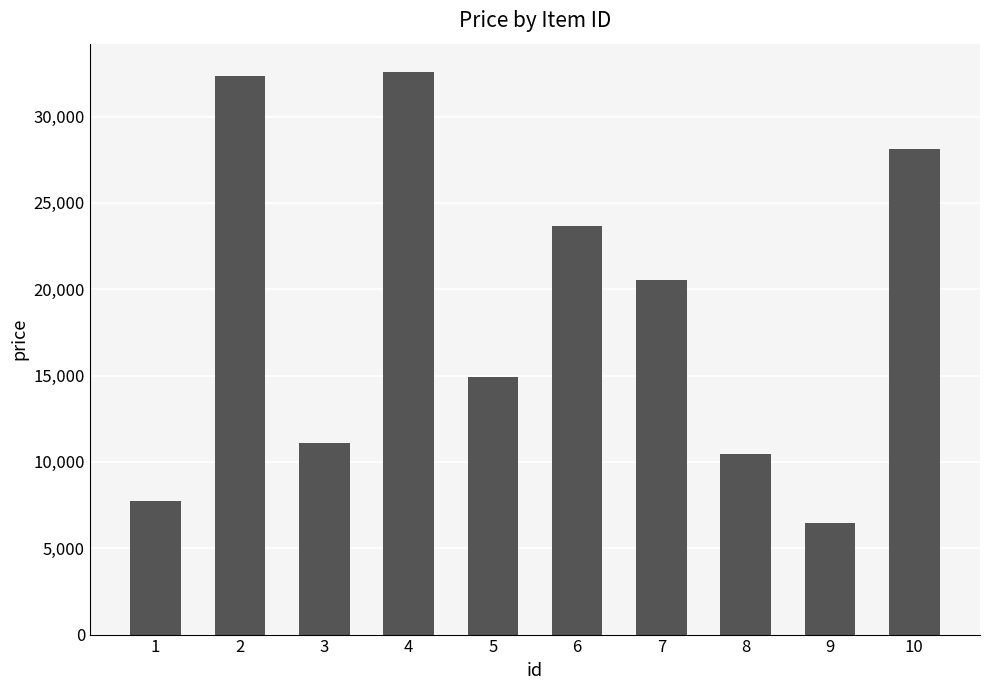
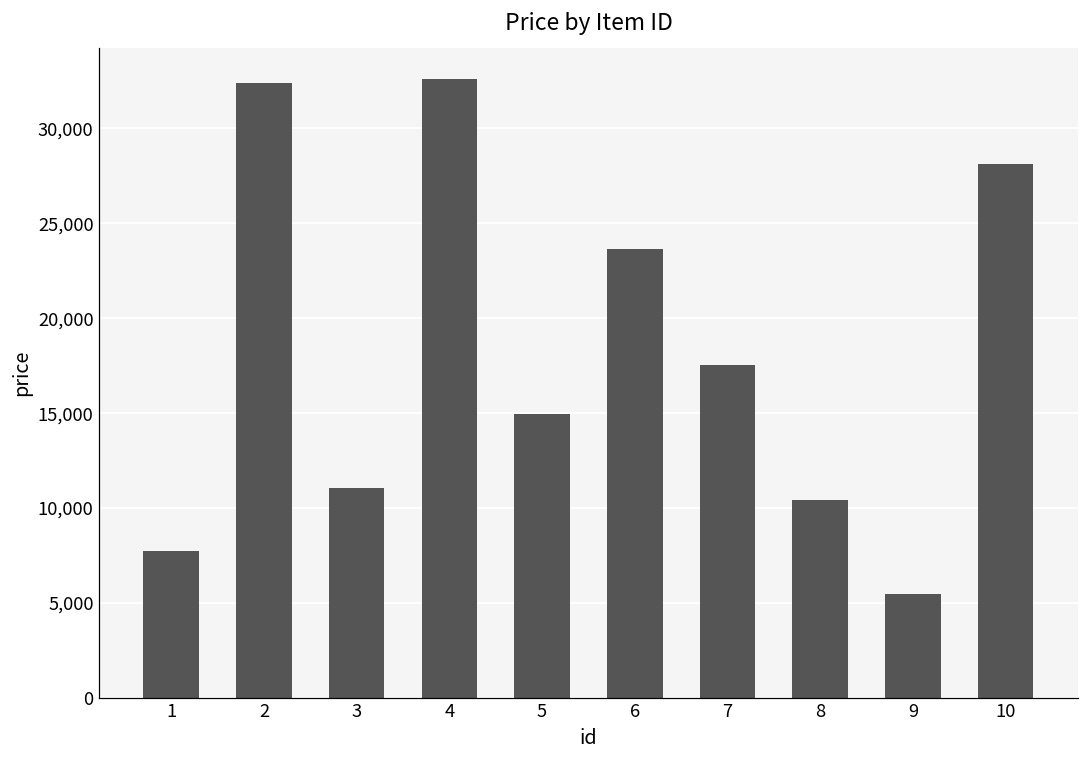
7: 20,500 -> 17,500
9: 6,400 -> 5,500
